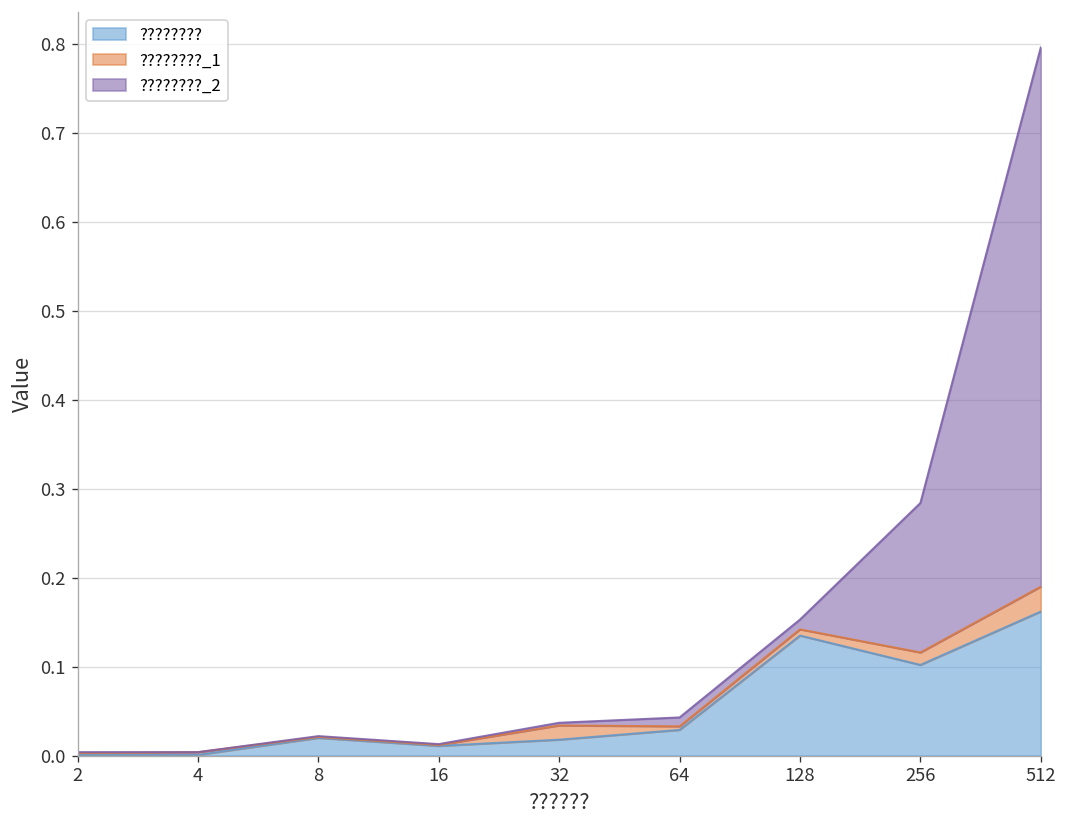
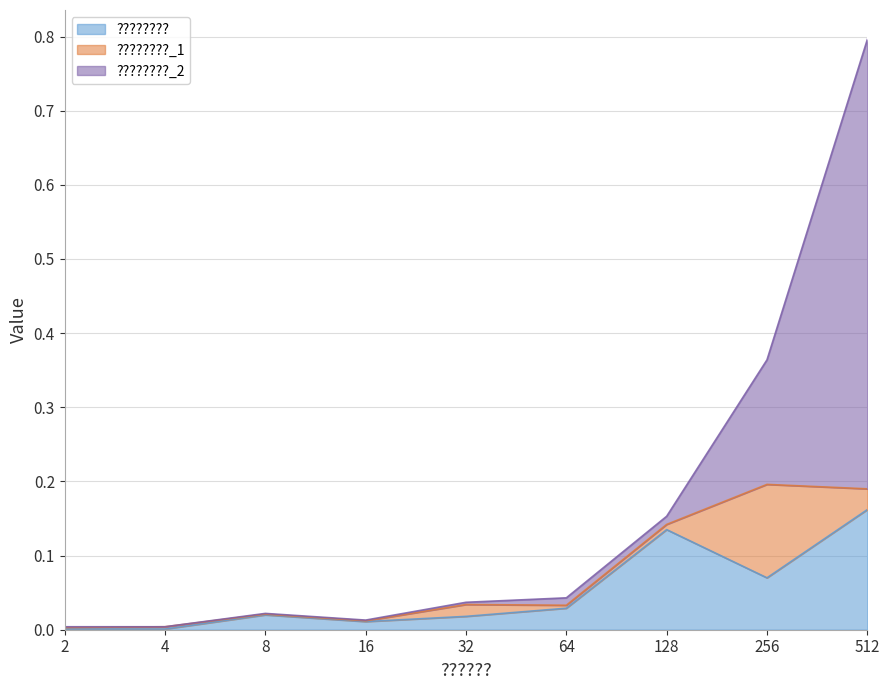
????????, 256: 0.10 -> 0.07
????????_1, 256: 0.01 -> 0.13
